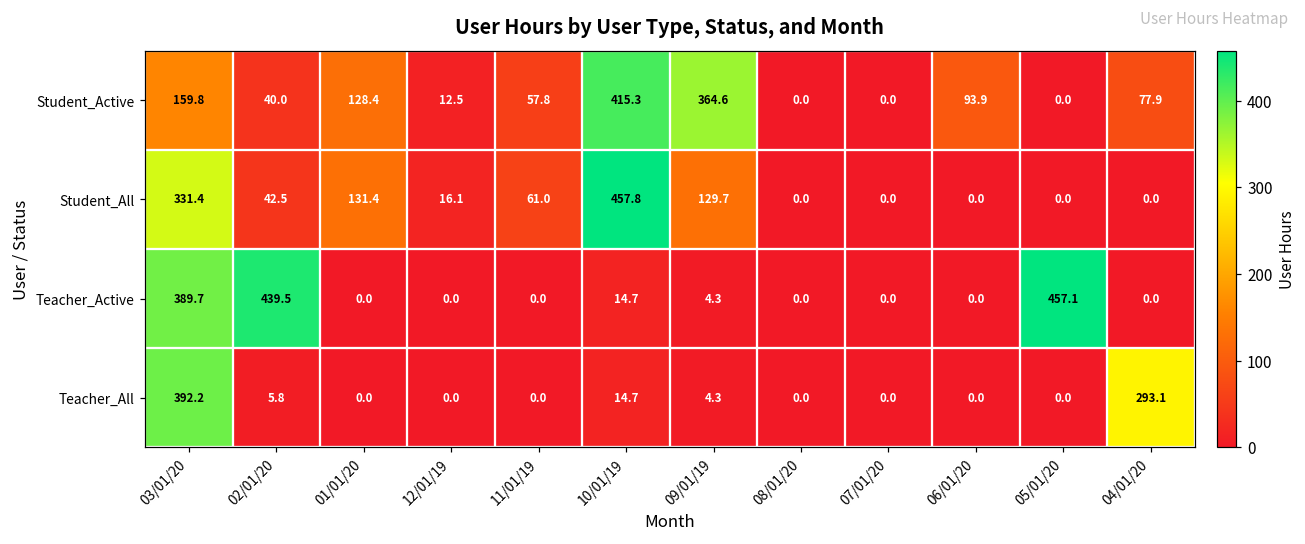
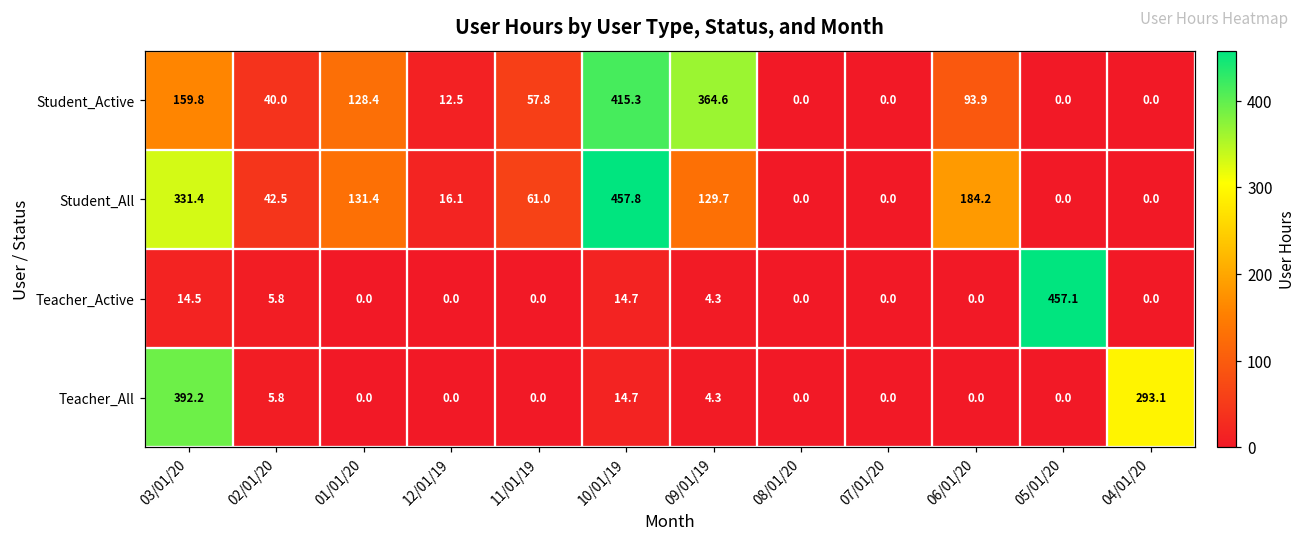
Student_Active, 04/01/20: 77.9 -> 0.0
Student_All, 06/01/20: 0.0 -> 184.2
Teacher_Active, 03/01/20: 389.7 -> 14.5
Teacher_Active, 02/01/20: 439.5 -> 5.8
